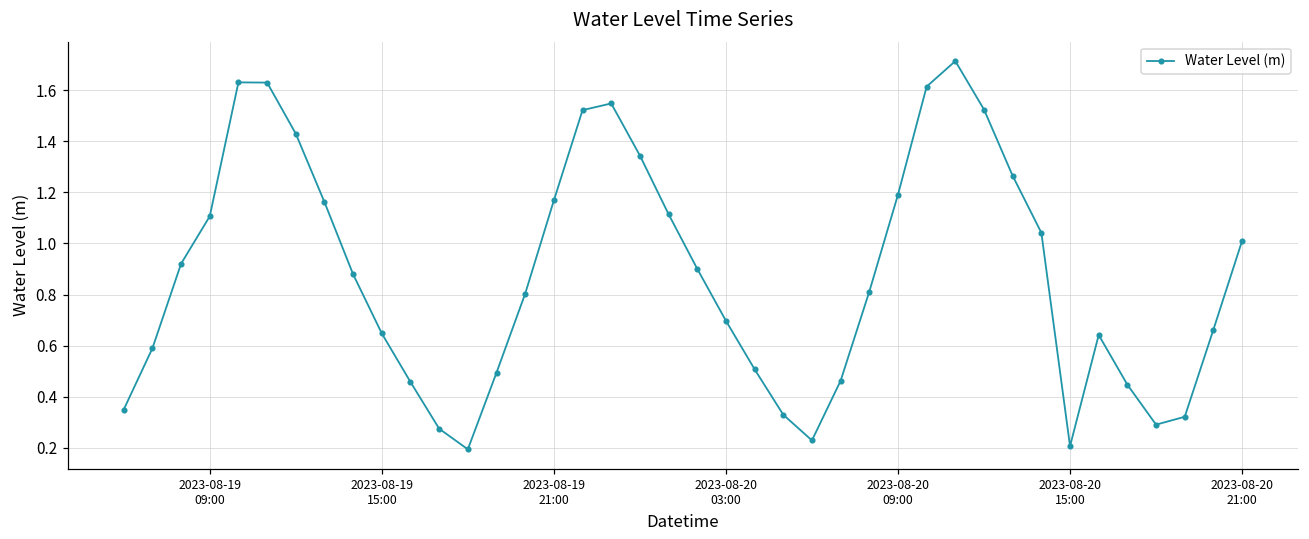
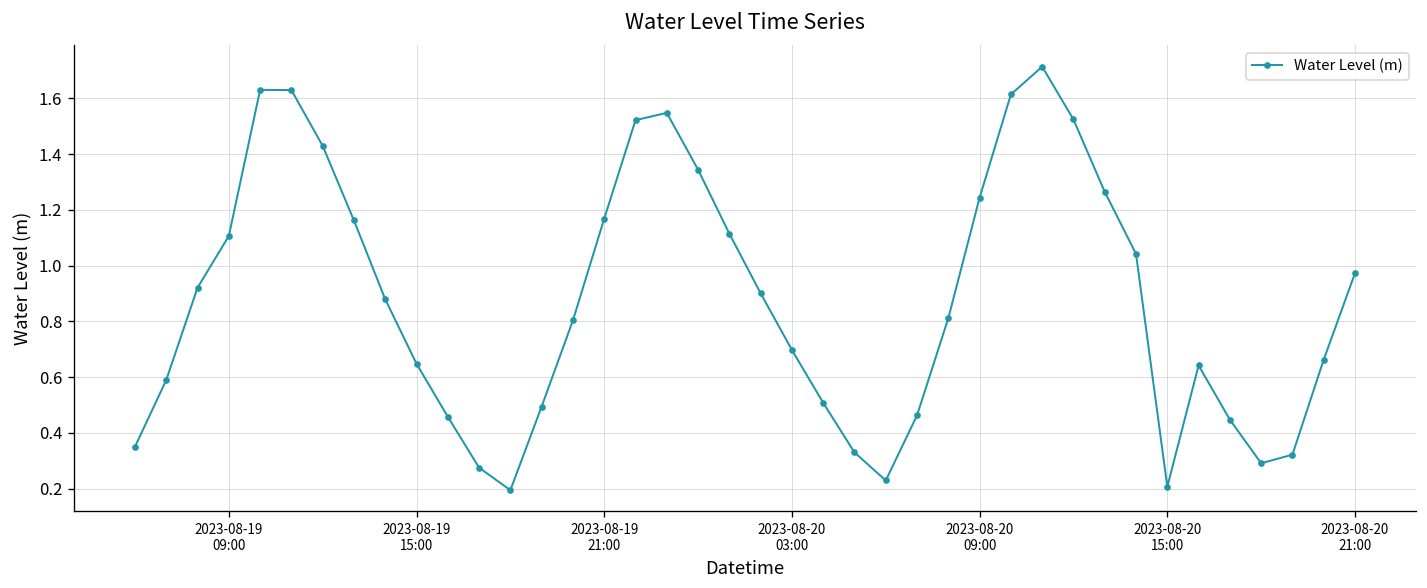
2023-08-20 09:00: 1.19 -> 1.24
2023-08-20 21:00: 1.01 -> 0.97
